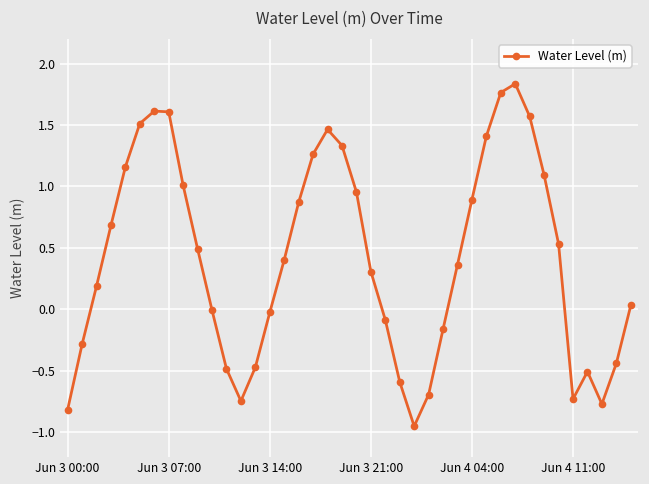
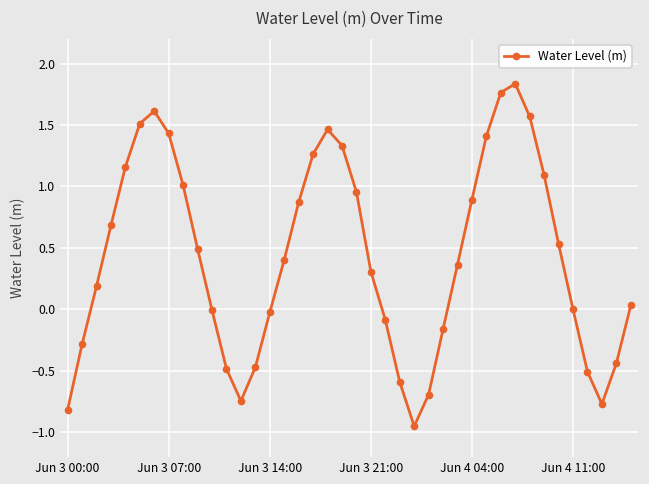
Jun 3 07:00: 1.61 -> 1.43
Jun 4 11:00: -0.73 -> 0.00
